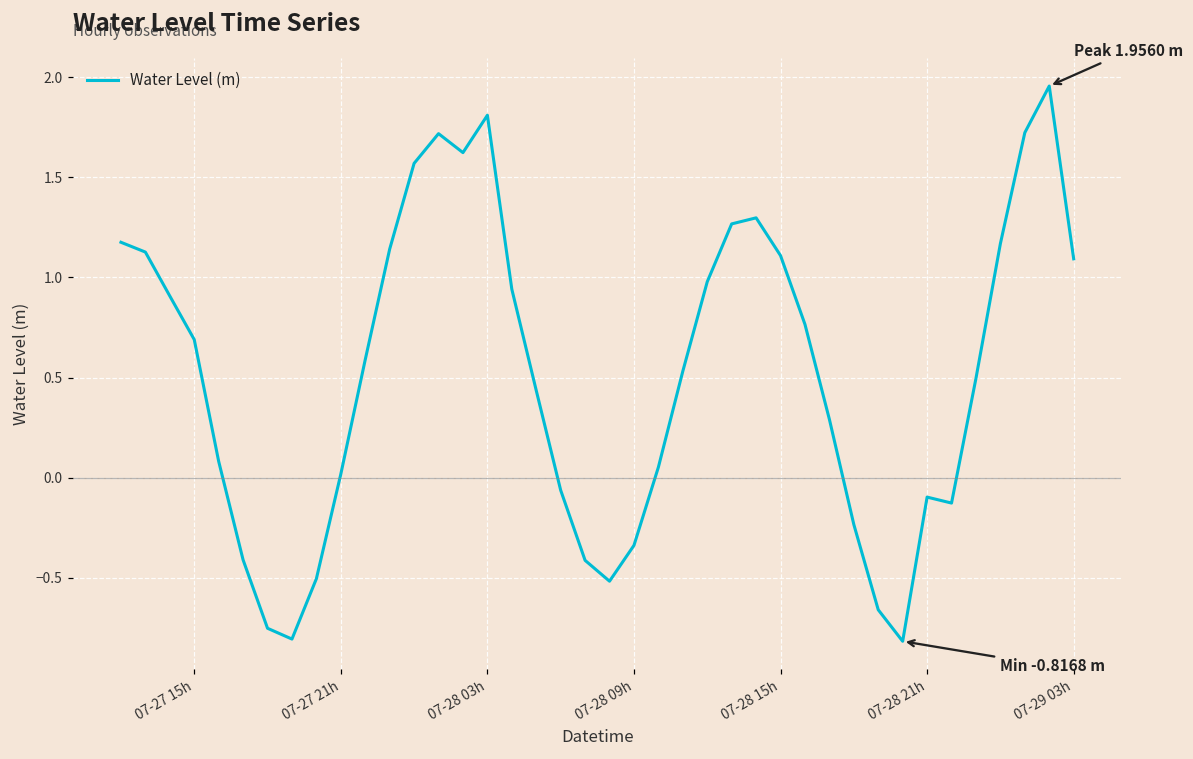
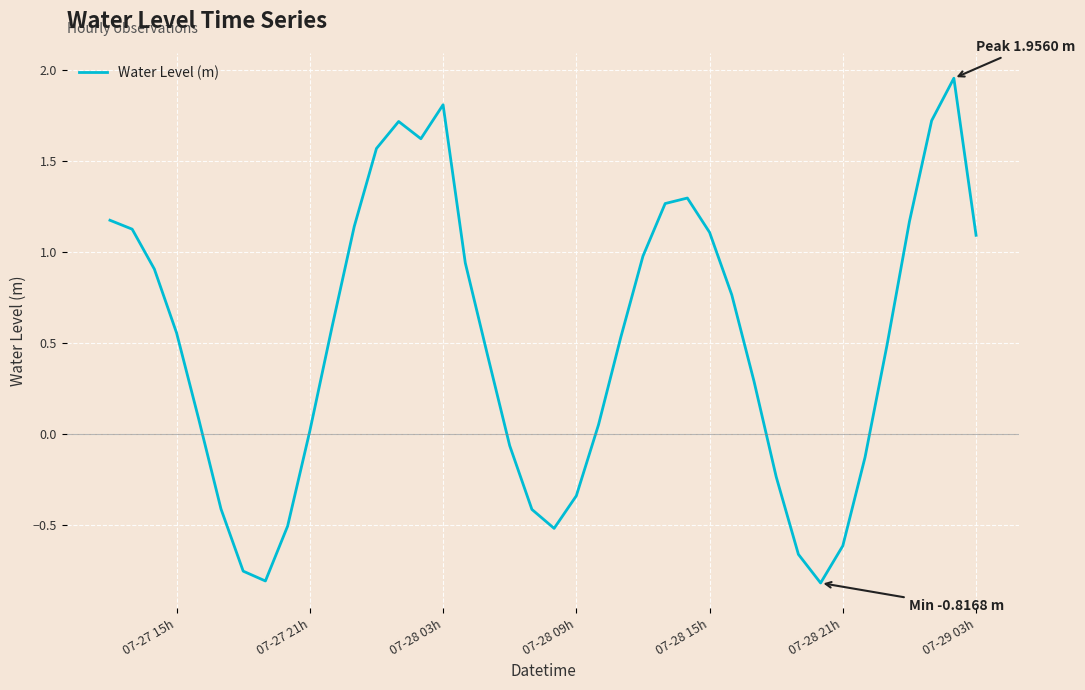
07-27 15h: 0.69 -> 0.56
07-28 21h: -0.10 -> -0.61
